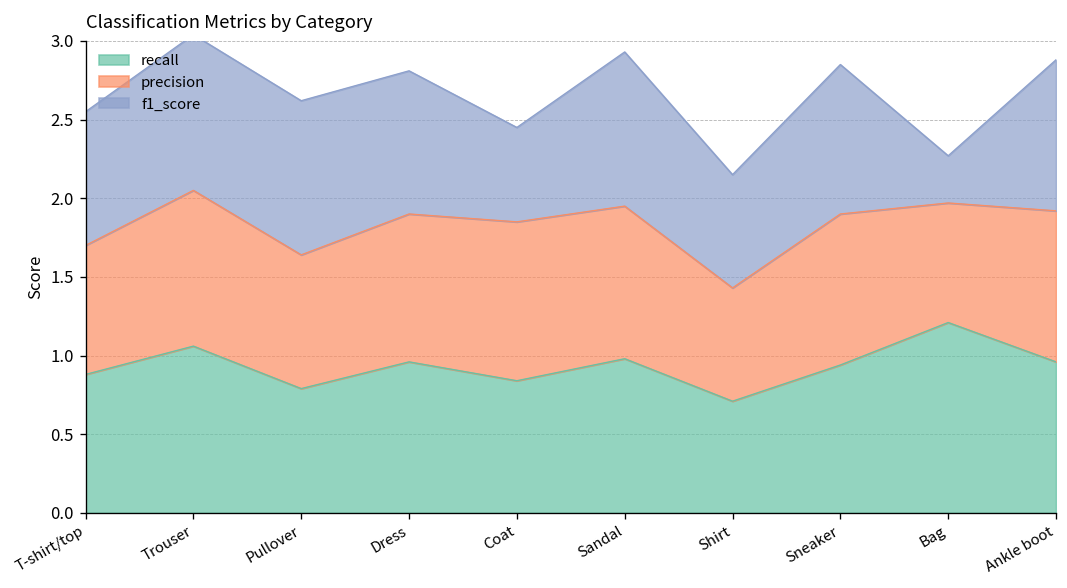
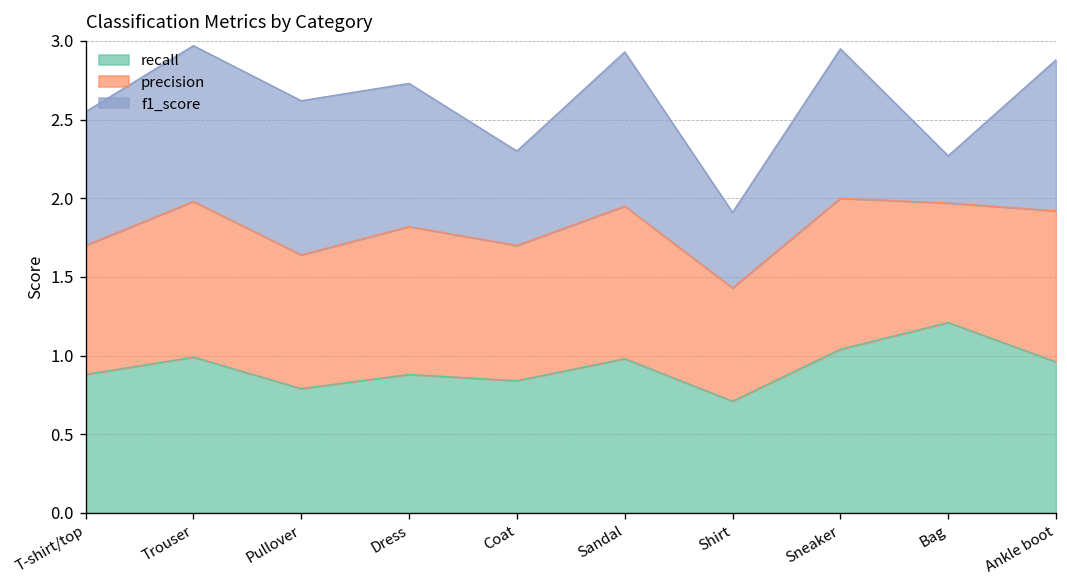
recall, Trouser: 1.06 -> 0.99
recall, Dress: 0.96 -> 0.88
precision, Coat: 1.01 -> 0.86
f1_score, Shirt: 0.72 -> 0.48
recall, Sneaker: 0.94 -> 1.04
